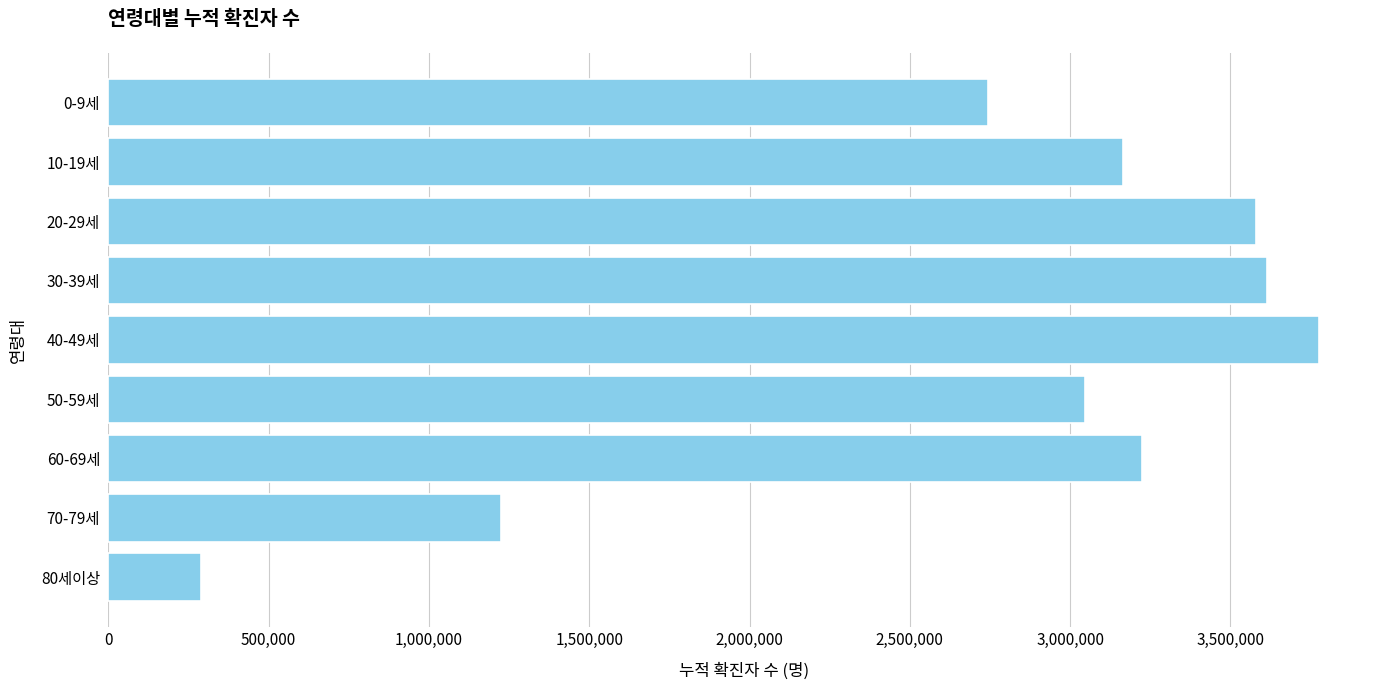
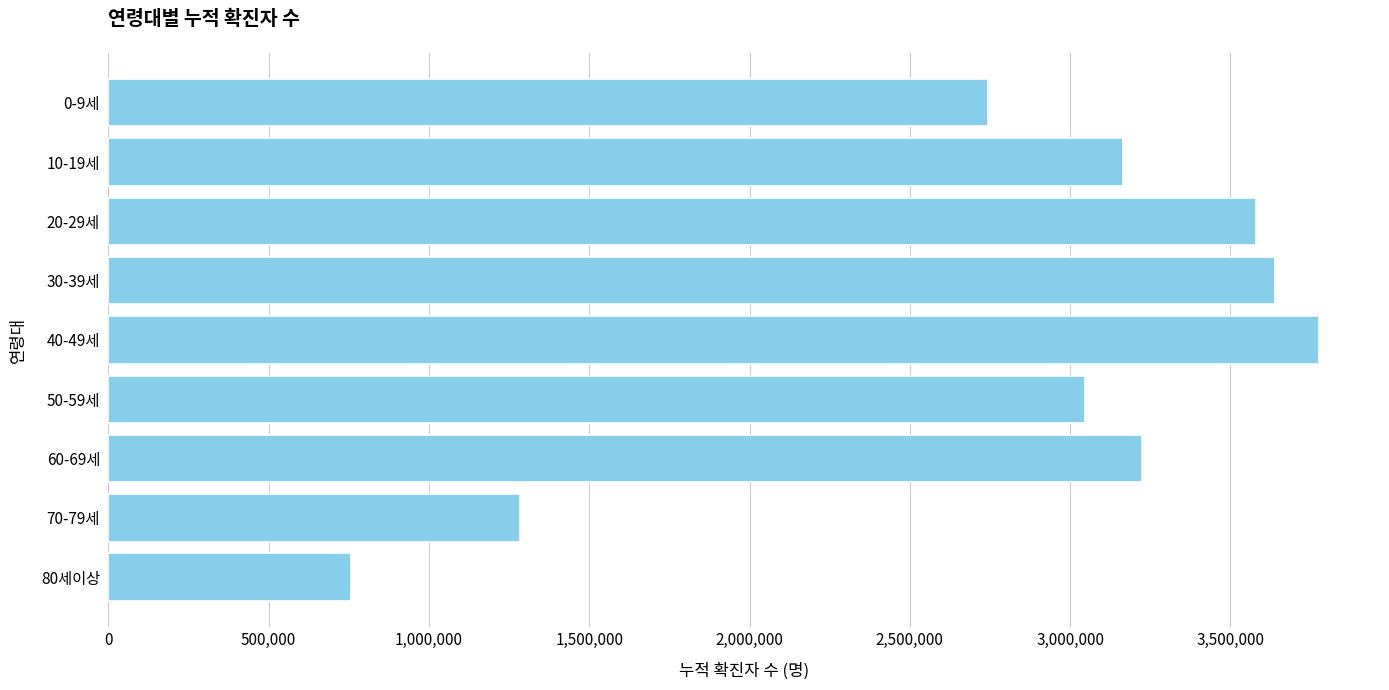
30-39세: 3,610,000 -> 3,640,000
70-79세: 1,230,000 -> 1,280,000
80세이상: 290,000 -> 760,000
